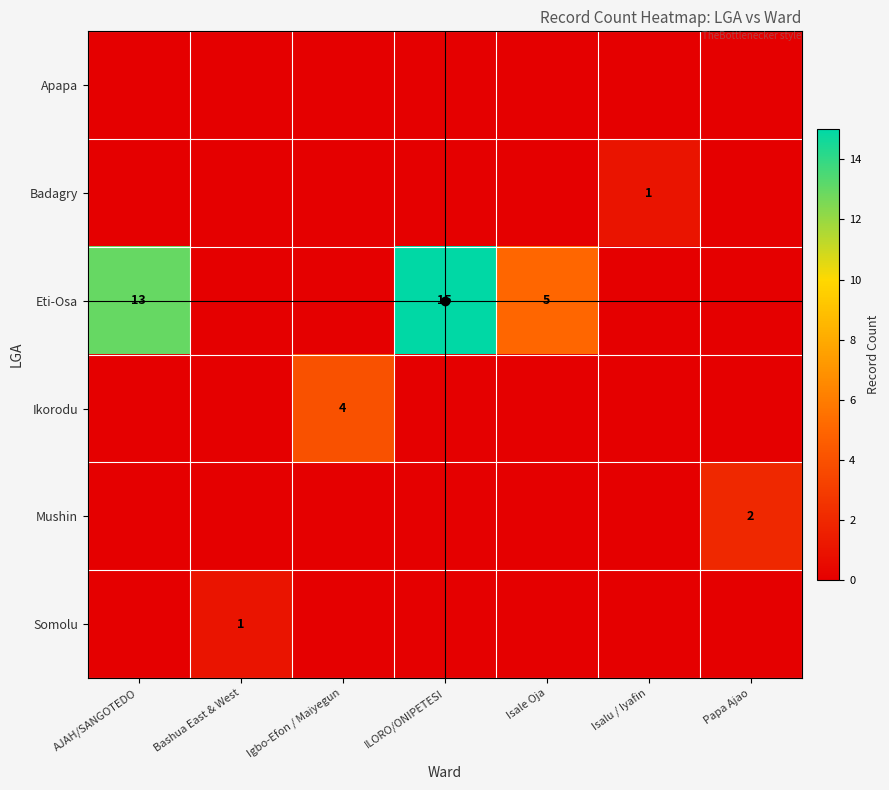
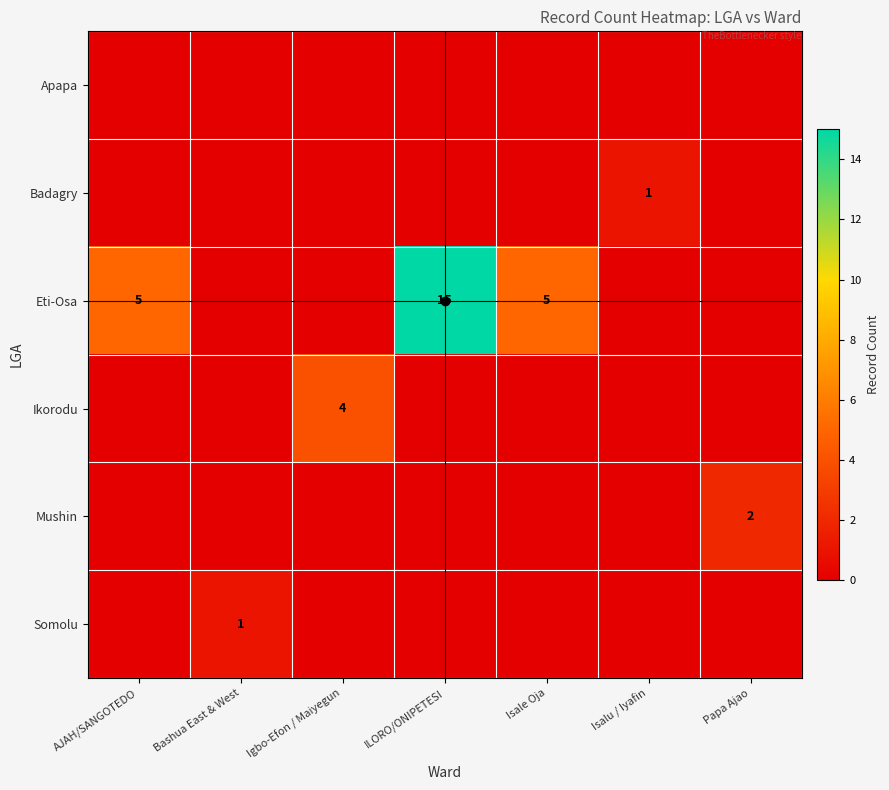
Eti-Osa, AJAH/SANGOTEDO: 13 -> 5
